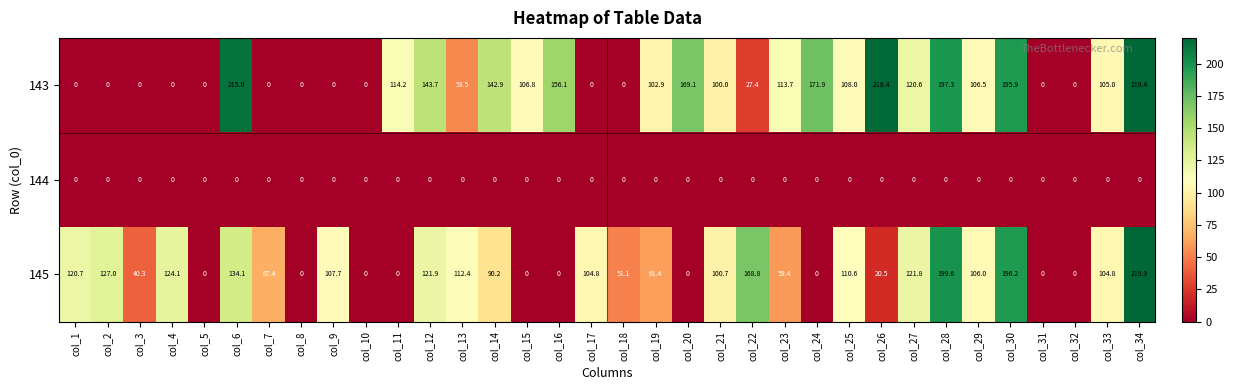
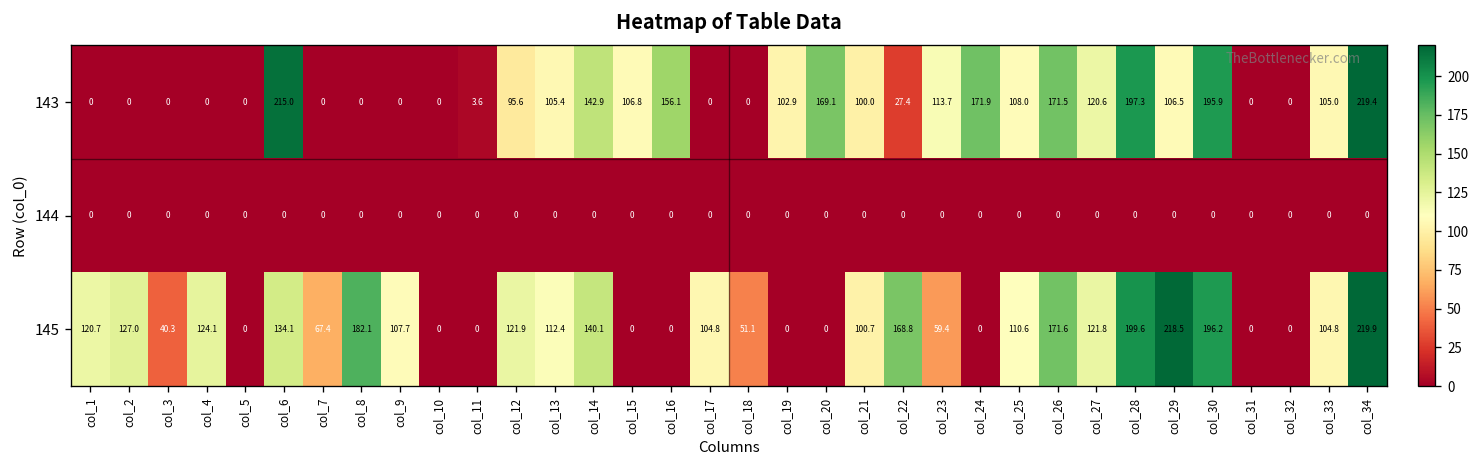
143, col_11: 114.2 -> 3.6
143, col_12: 143.7 -> 95.6
143, col_13: 53.5 -> 105.4
143, col_26: 218.4 -> 171.5
145, col_8: 0 -> 182.1
145, col_14: 90.2 -> 140.1
145, col_19: 61.4 -> 0
145, col_26: 20.5 -> 171.6
145, col_29: 106.0 -> 218.5
